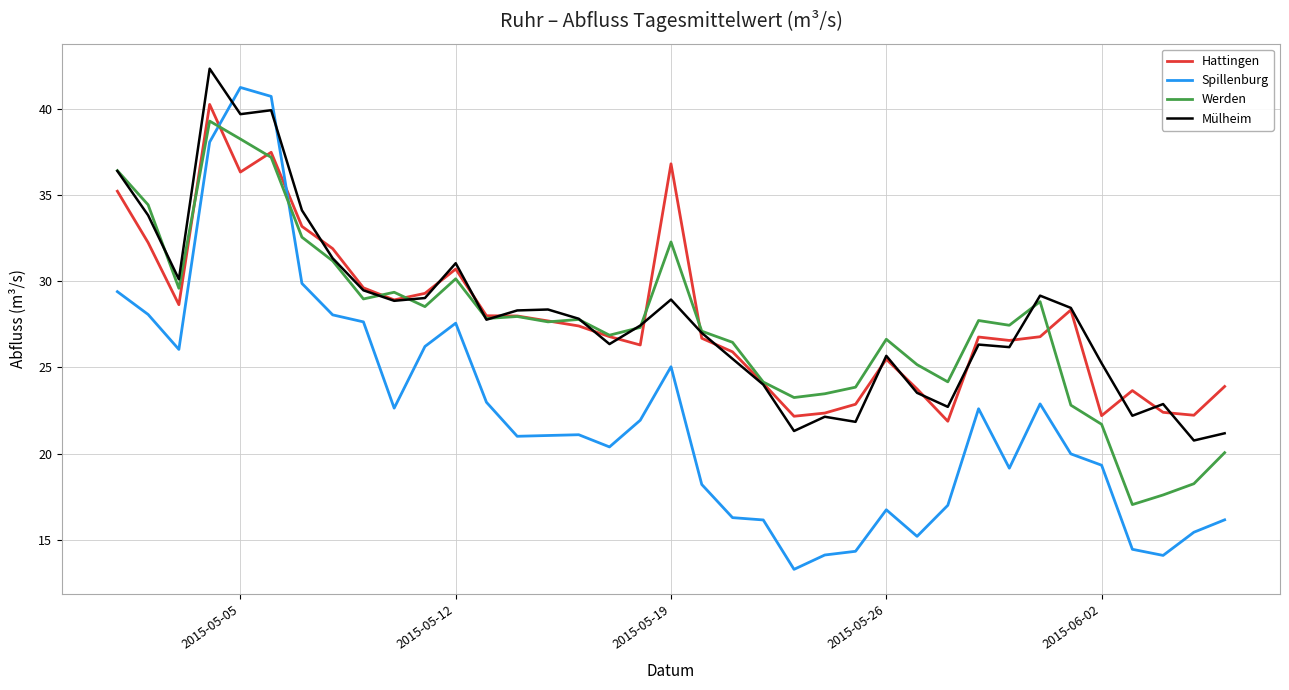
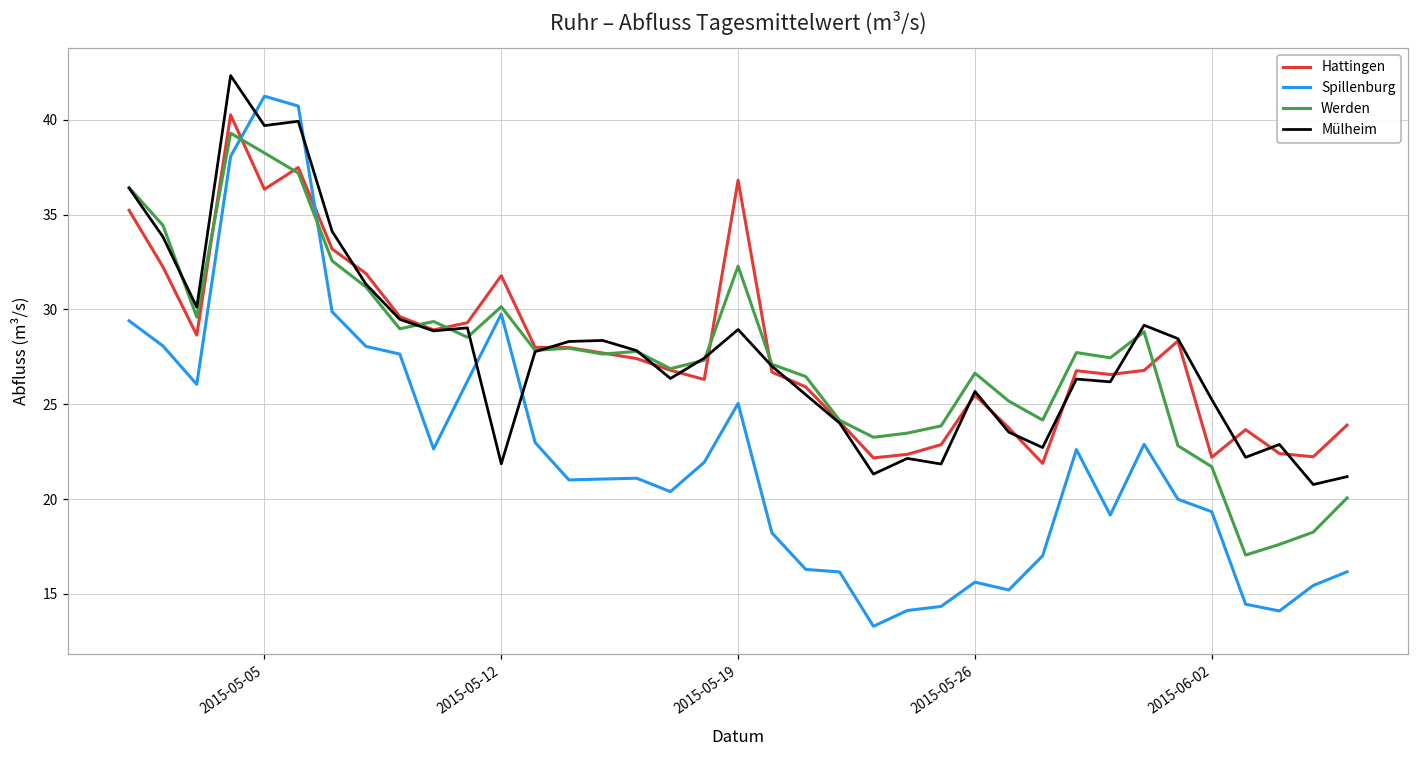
Hattingen, 2015-05-12: 30.7 -> 31.8
Spillenburg, 2015-05-12: 27.6 -> 29.8
Mülheim, 2015-05-12: 31.0 -> 21.9
Spillenburg, 2015-05-26: 16.7 -> 15.6
